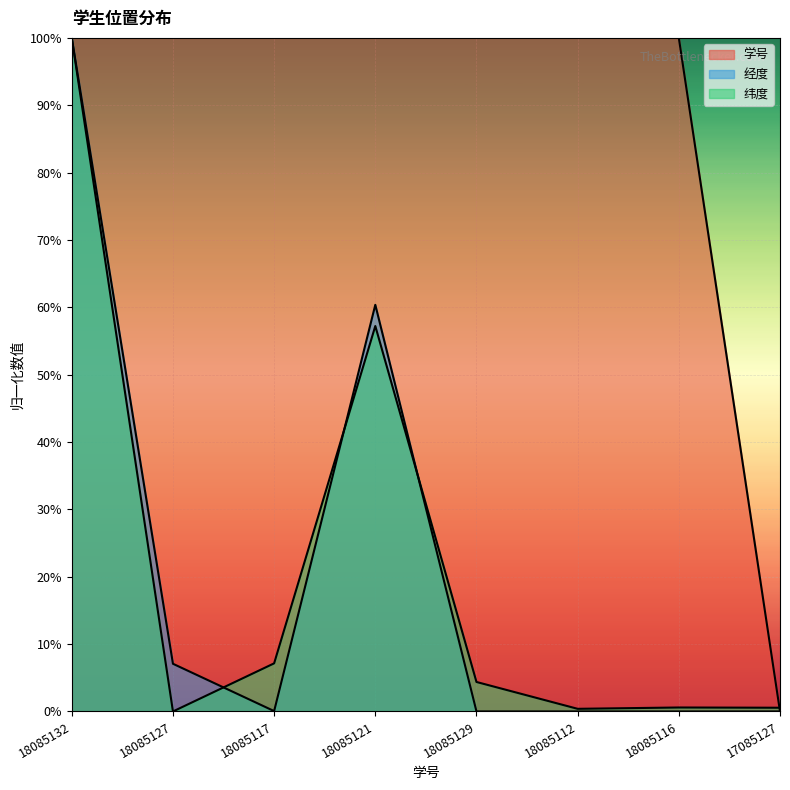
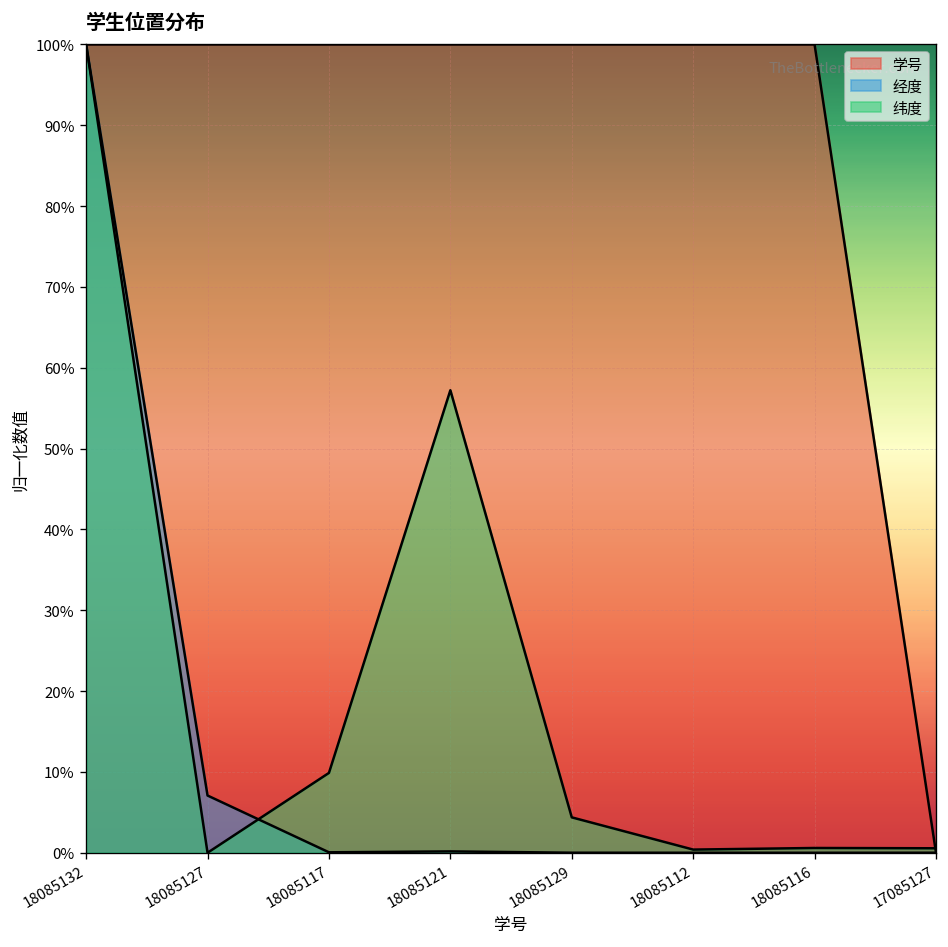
纬度, 18085117: 7% -> 10%
经度, 18085121: 60% -> 0%
